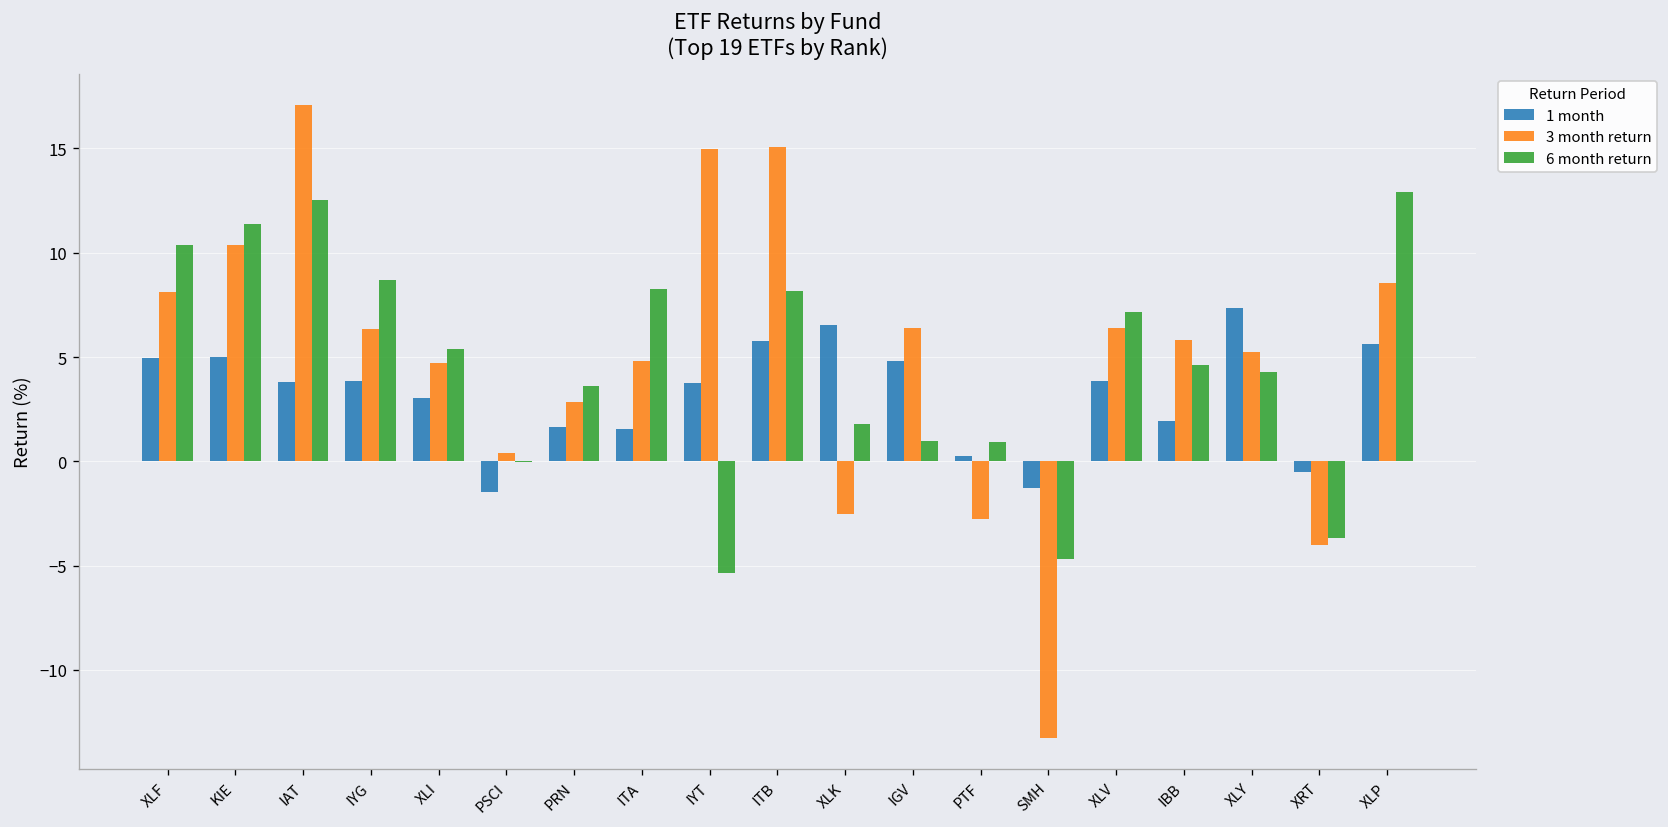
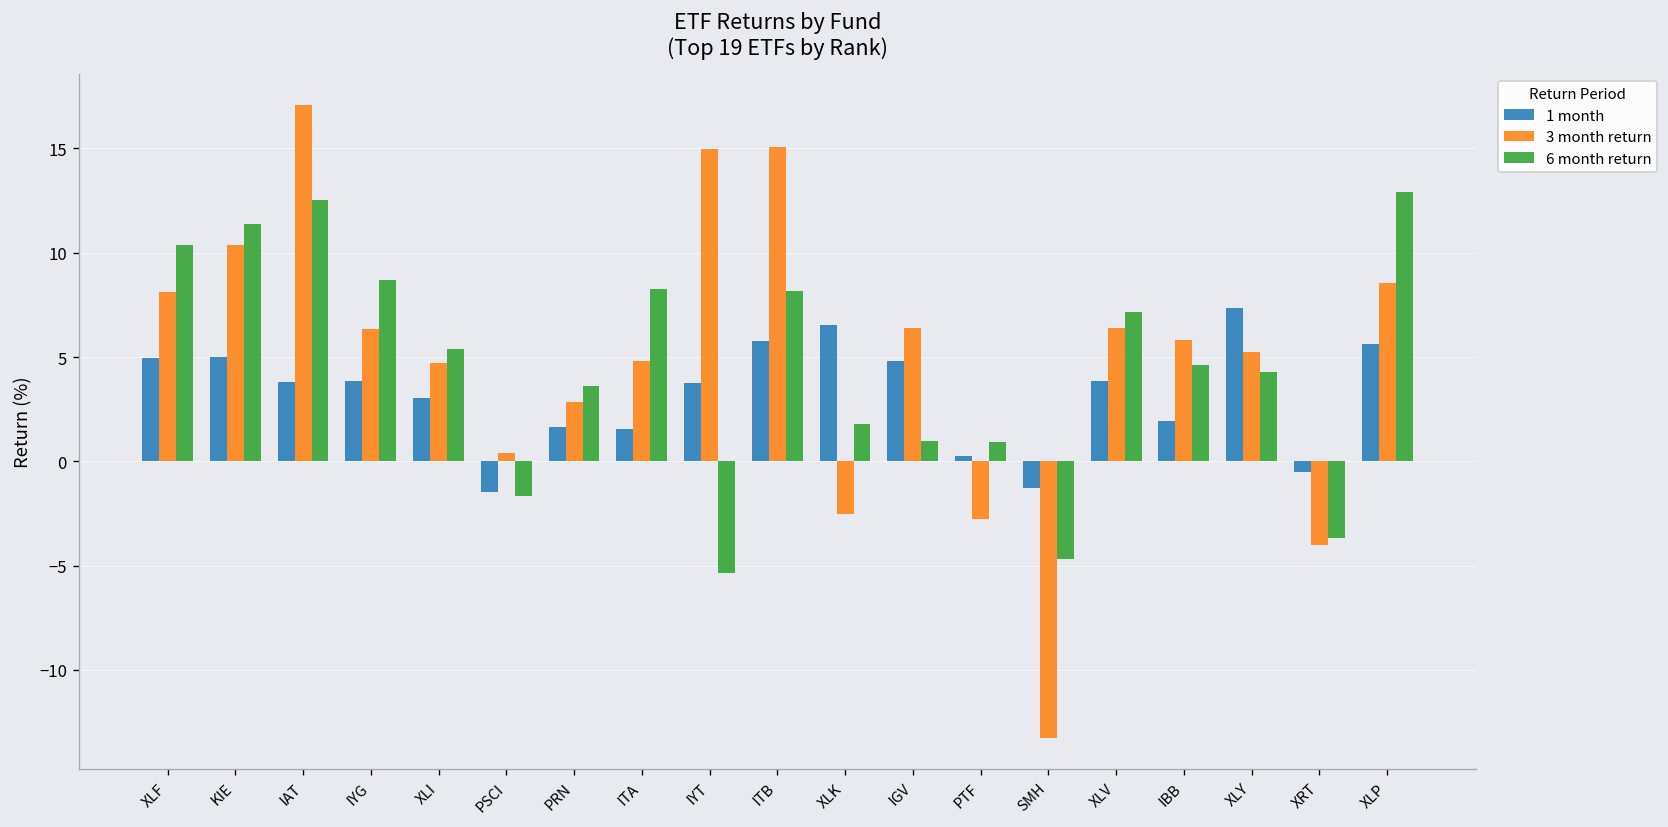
6 month return, PSCI: 0.0 -> -1.7
